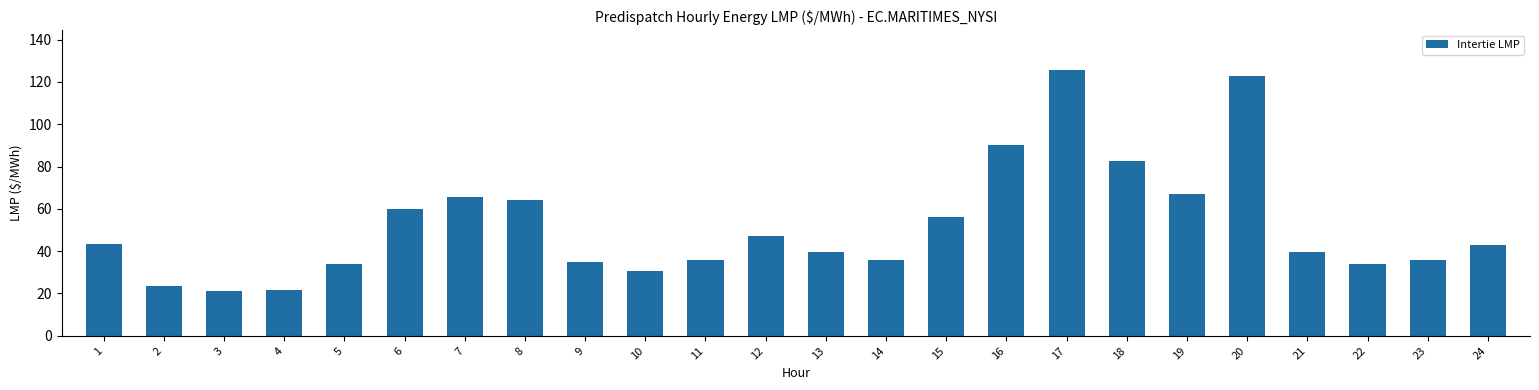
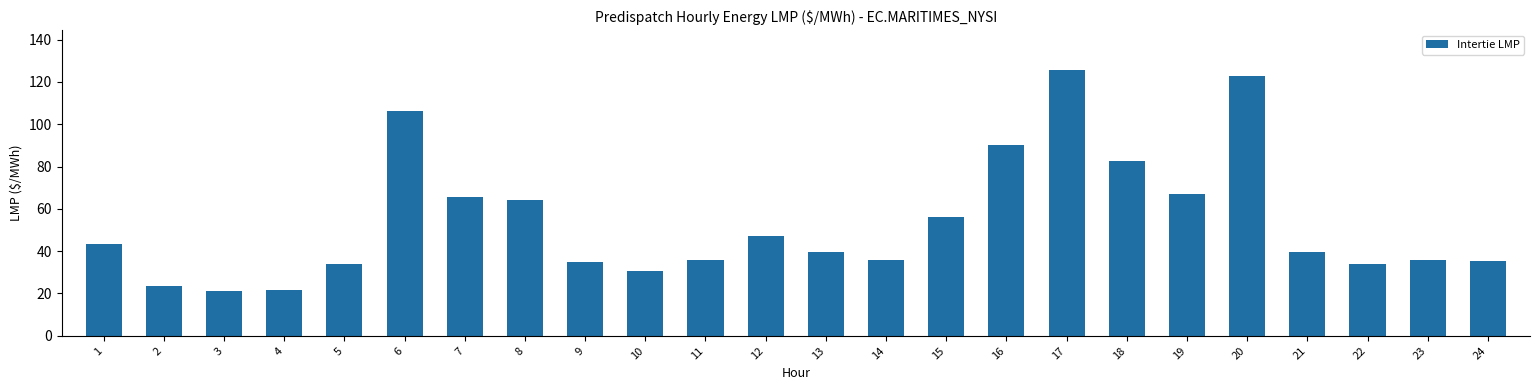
6: 60 -> 106
24: 43 -> 35
